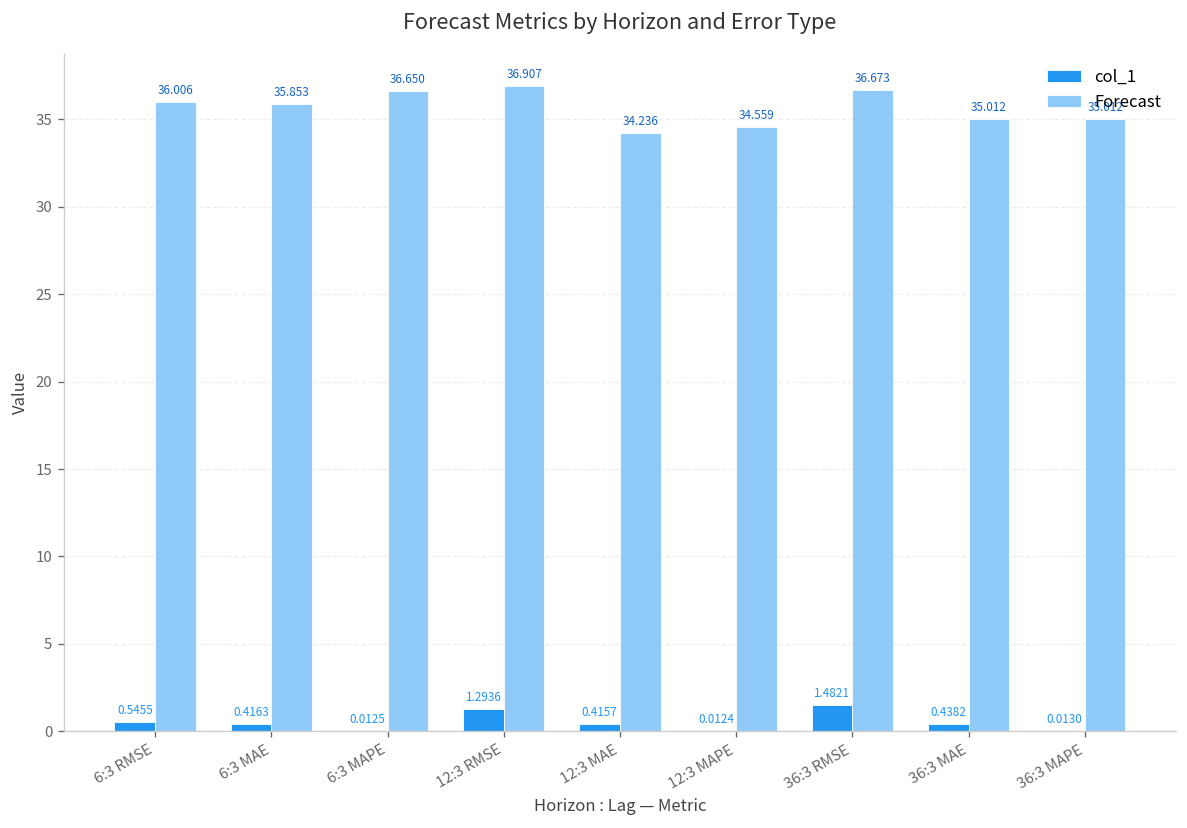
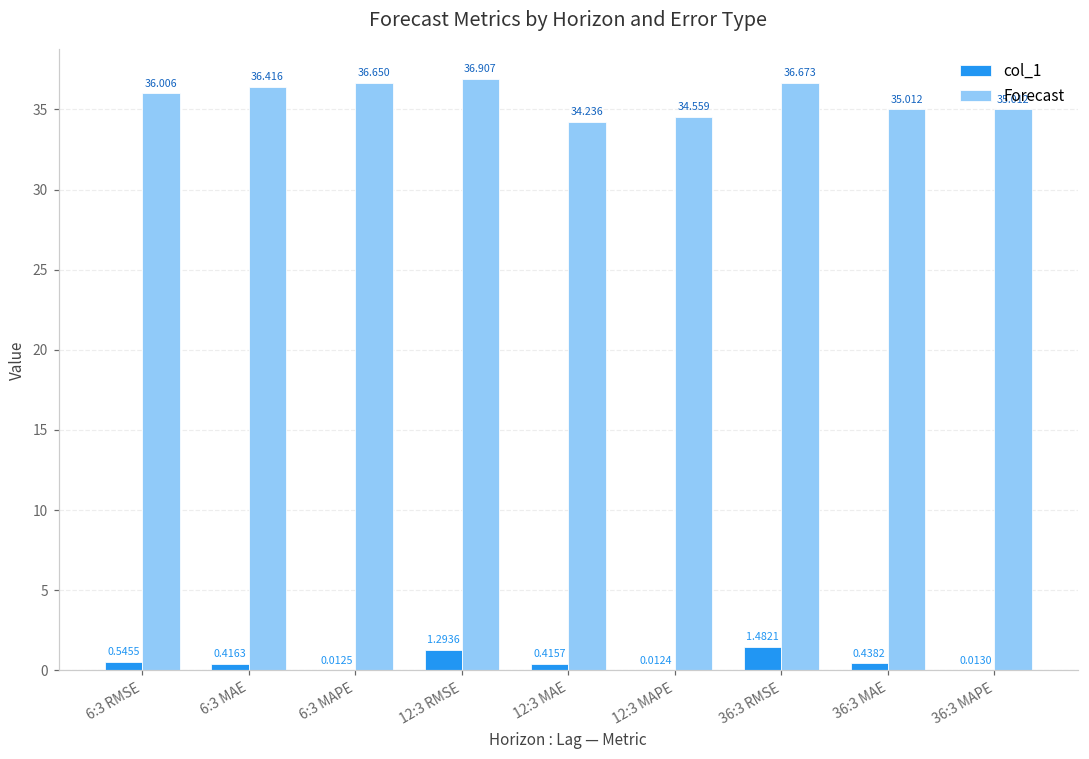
Forecast, 6:3 MAE: 35.853 -> 36.416
